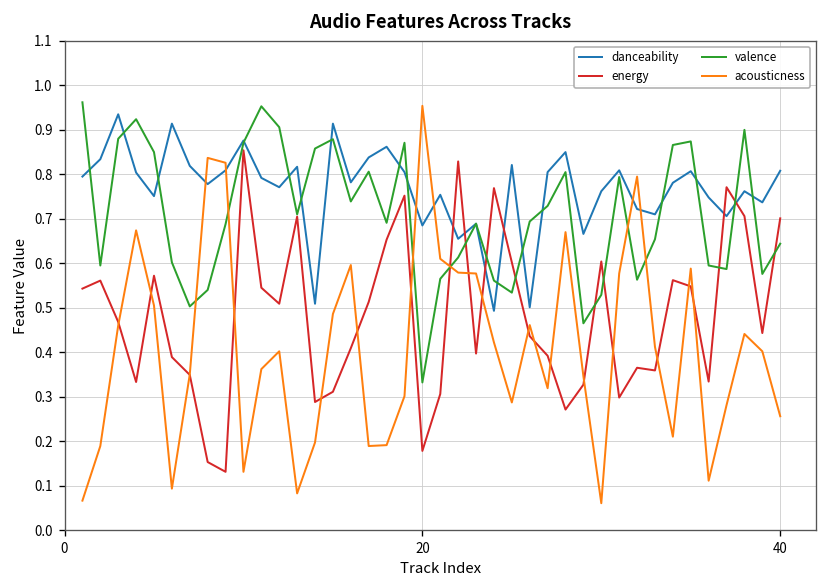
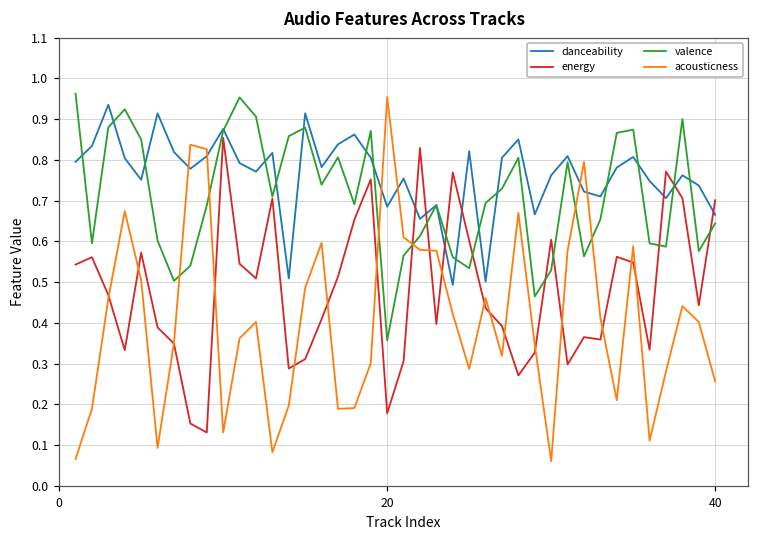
valence, 20: 0.33 -> 0.36
danceability, 40: 0.81 -> 0.67
